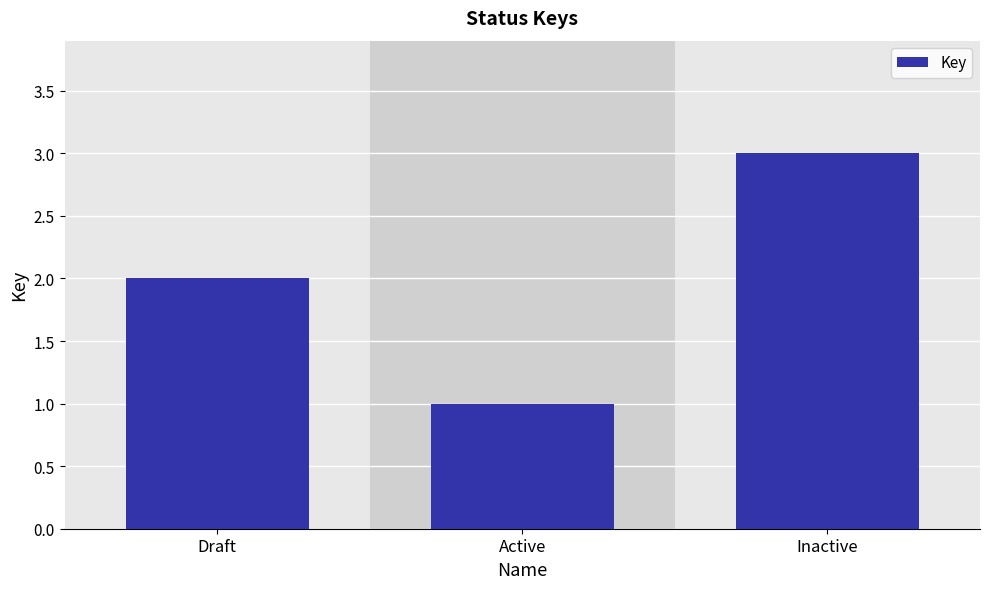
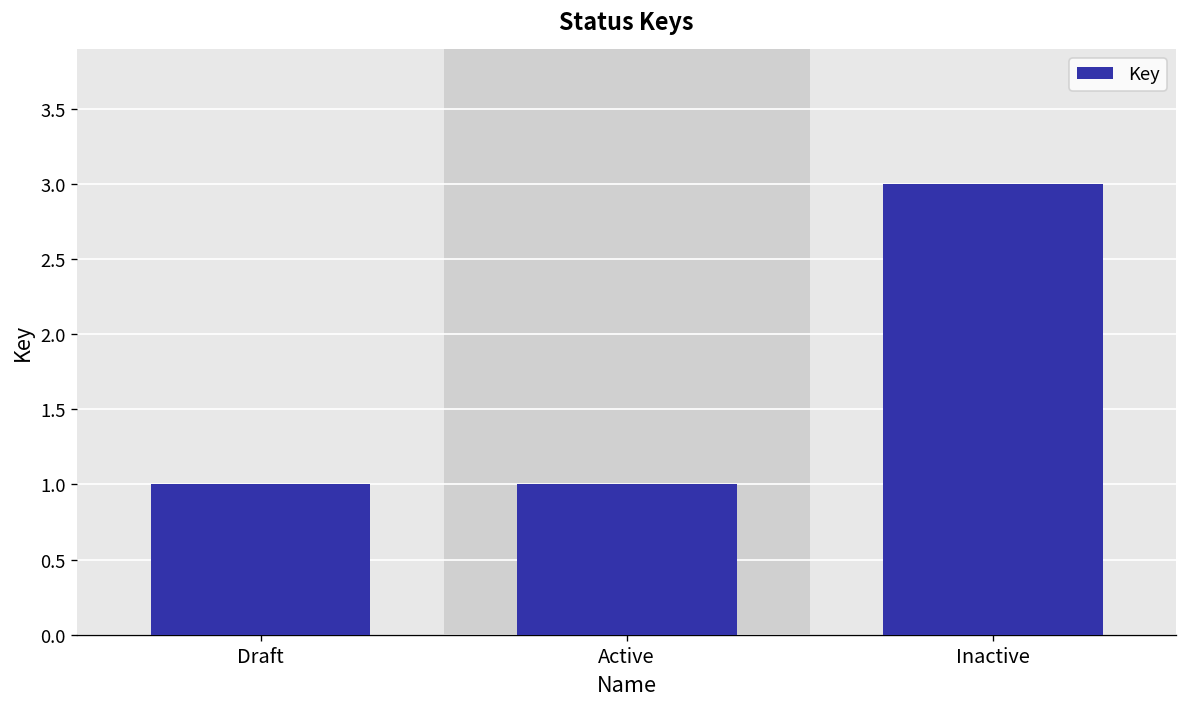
Draft: 2 -> 1
